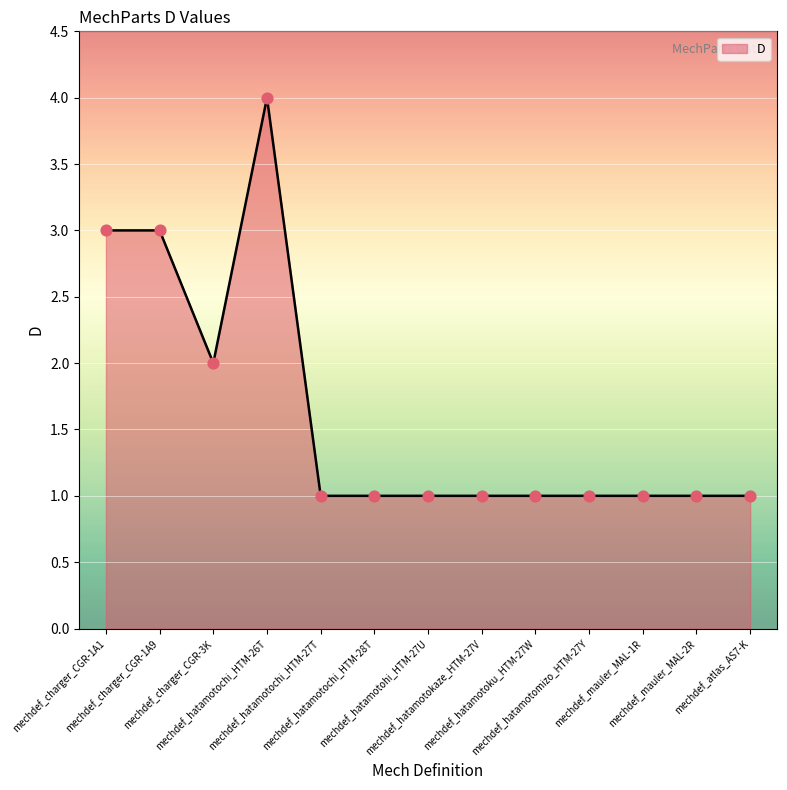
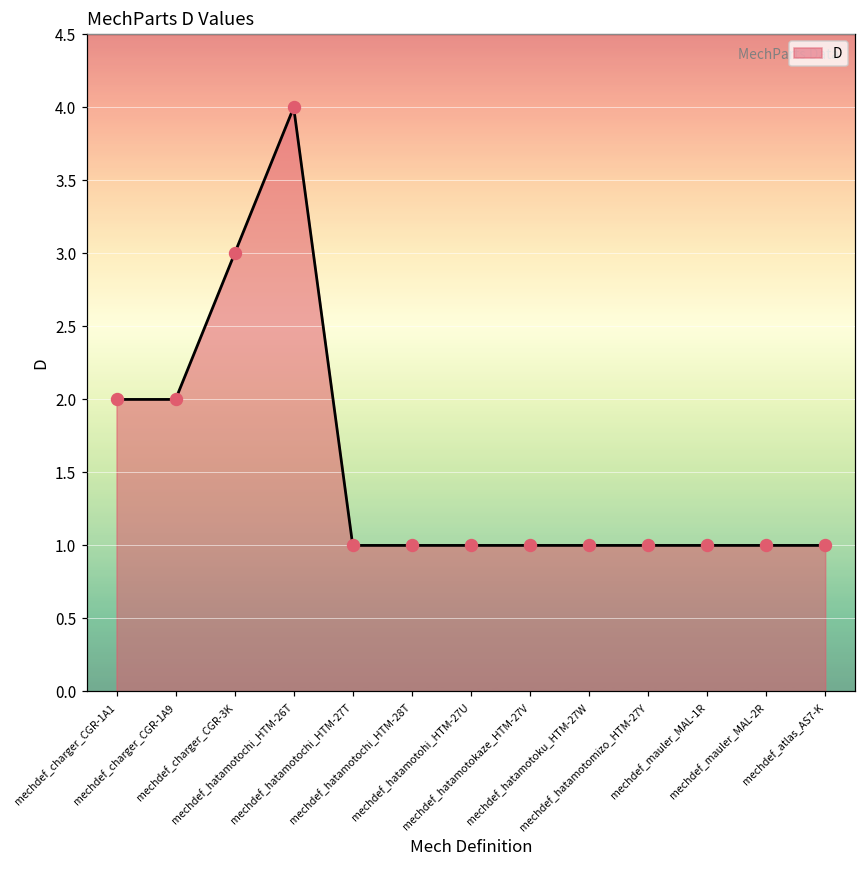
mechdef_charger_CGR-1A1: 3 -> 2
mechdef_charger_CGR-1A9: 3 -> 2
mechdef_charger_CGR-3K: 2 -> 3
